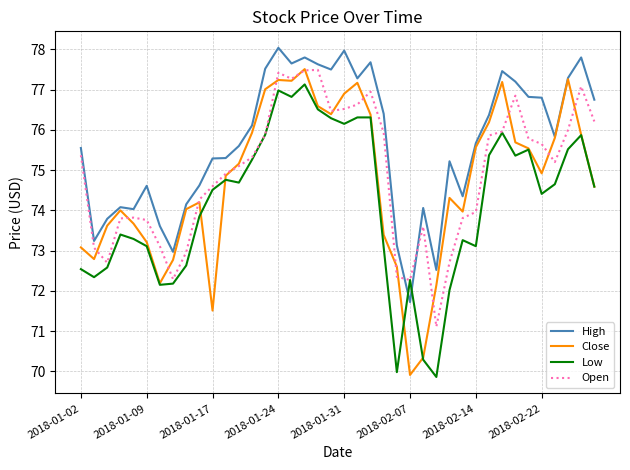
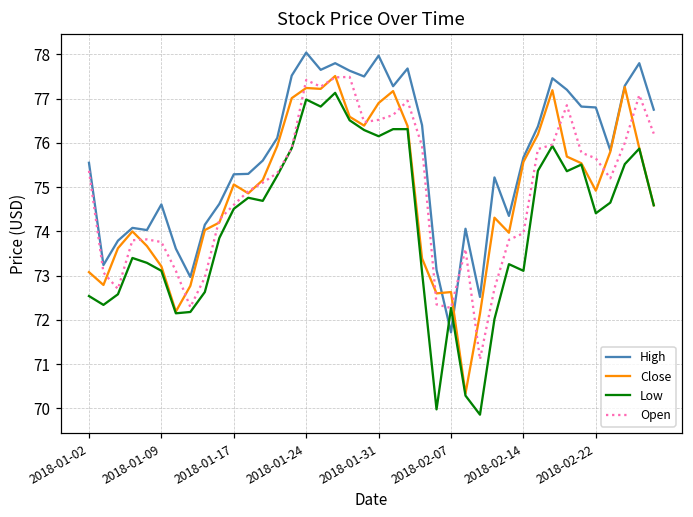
Close, 2018-01-17: 71.5 -> 75.1
Close, 2018-02-07: 69.9 -> 72.6
